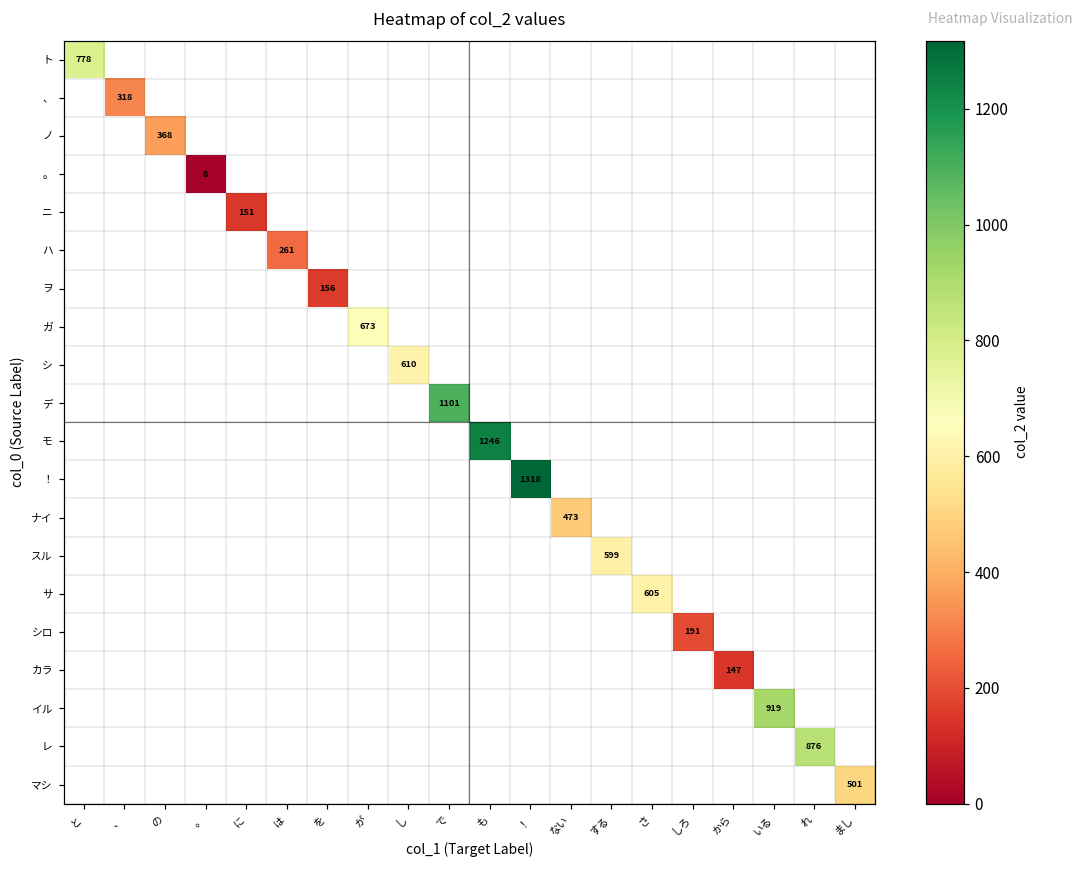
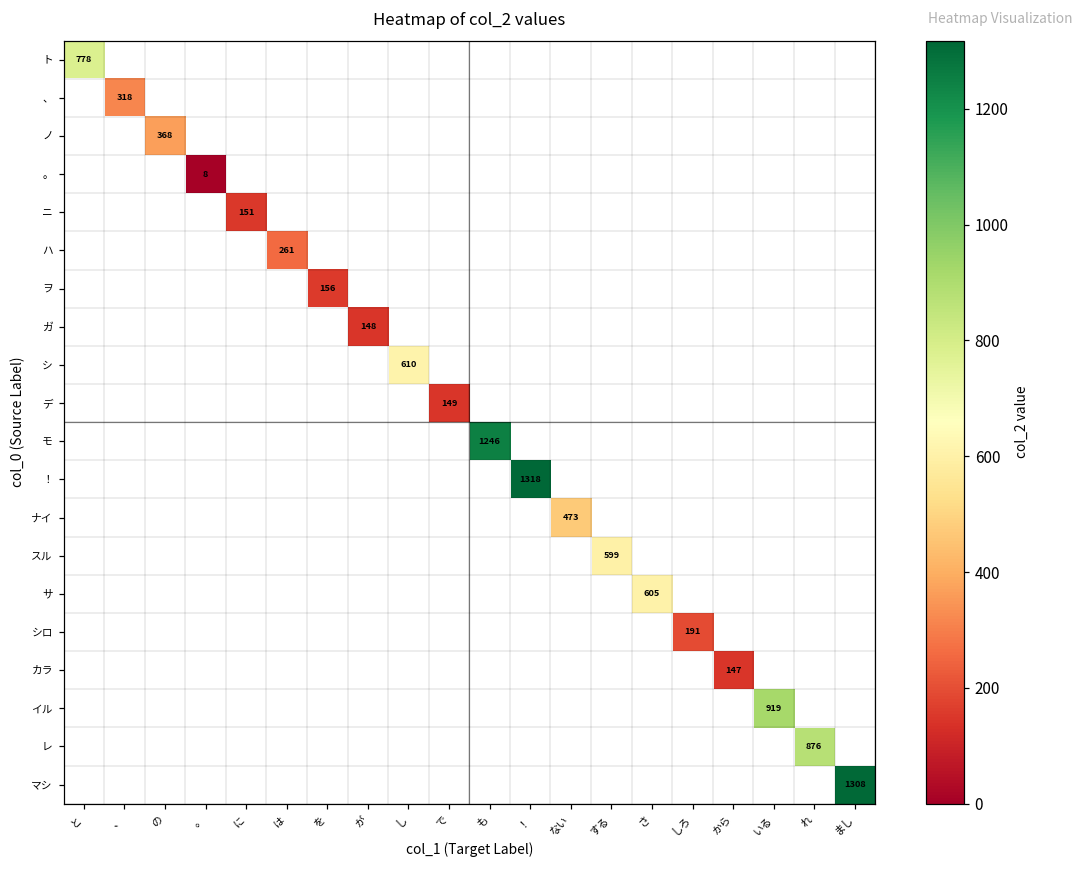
ガ, が: 673 -> 148
デ, で: 1101 -> 149
マシ, まし: 501 -> 1308
